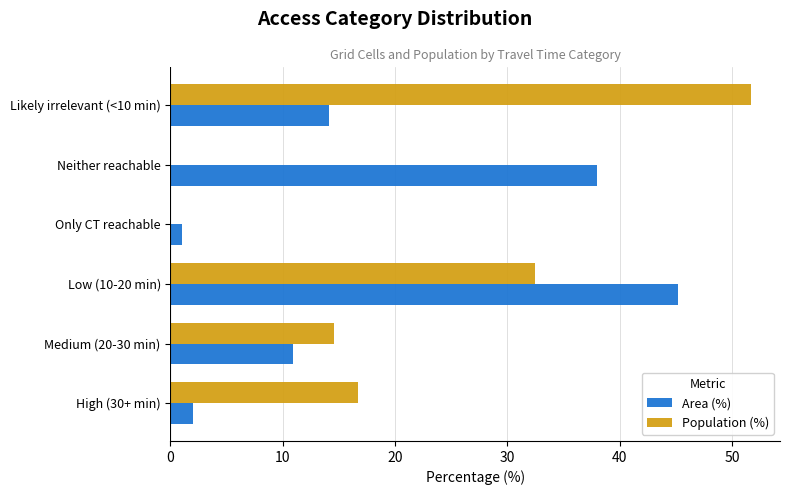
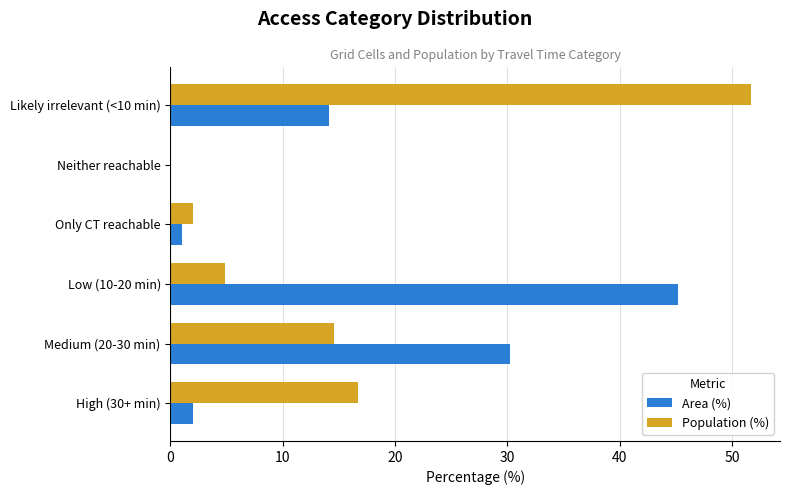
Area (%), Neither reachable: 38 -> 0
Population (%), Only CT reachable: 0 -> 2
Population (%), Low (10-20 min): 32.5 -> 4.9
Area (%), Medium (20-30 min): 10.9 -> 30.2
